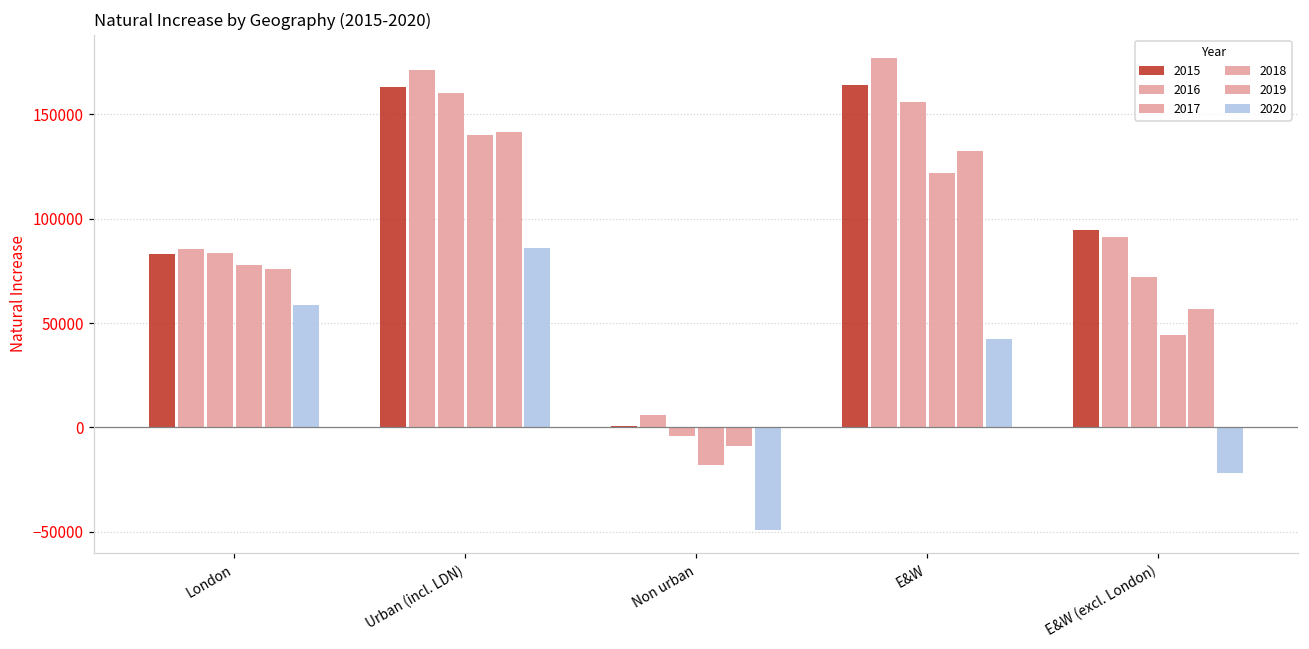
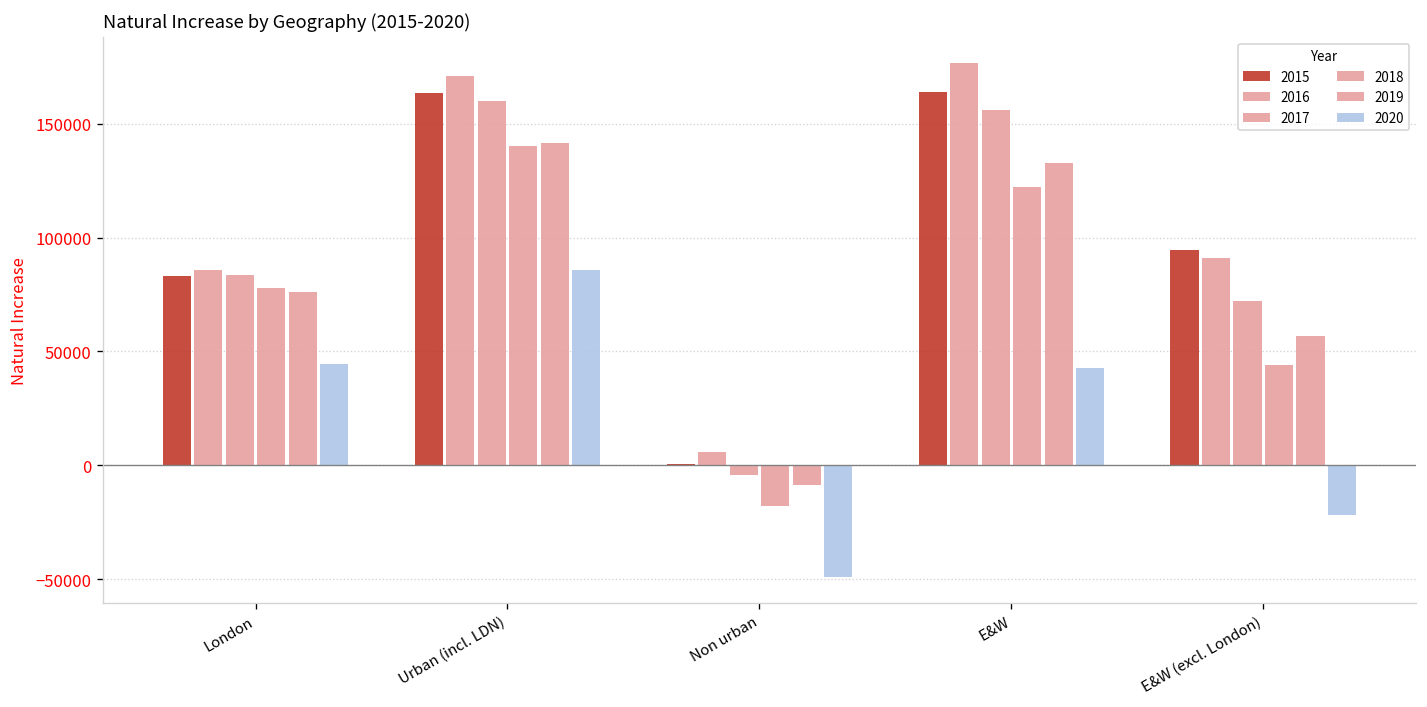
2020, London: 58000 -> 45000
